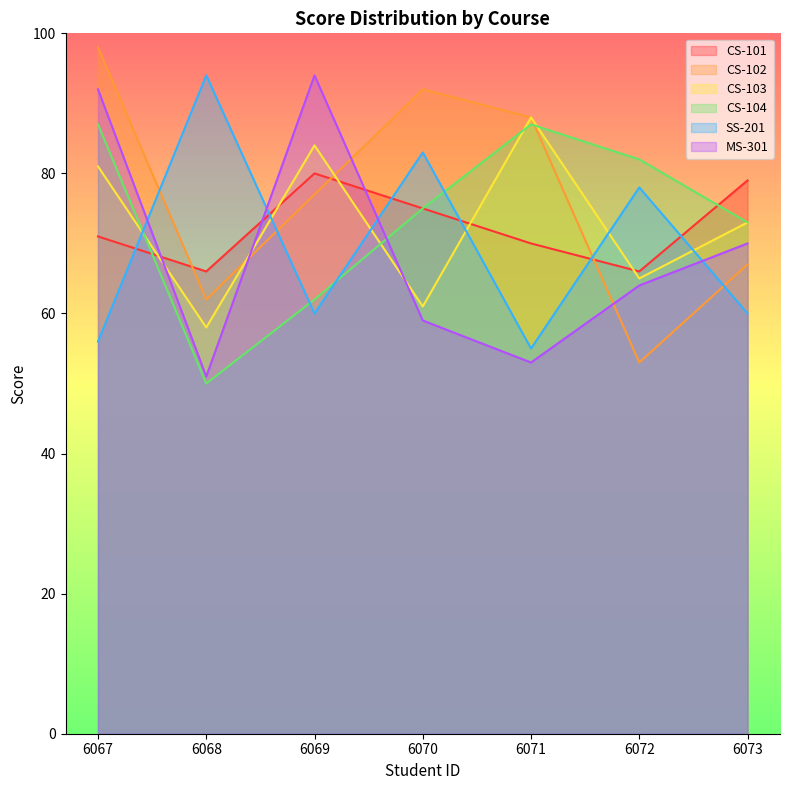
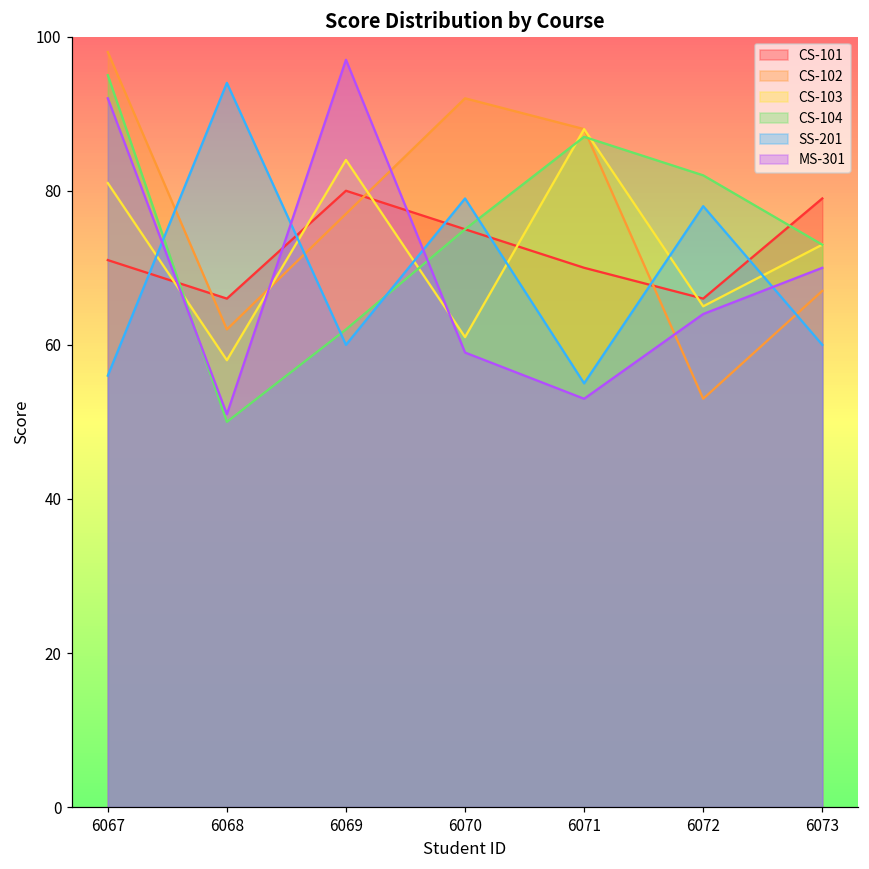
CS-104, 6067: 87 -> 95
MS-301, 6069: 94 -> 97
SS-201, 6070: 83 -> 79
